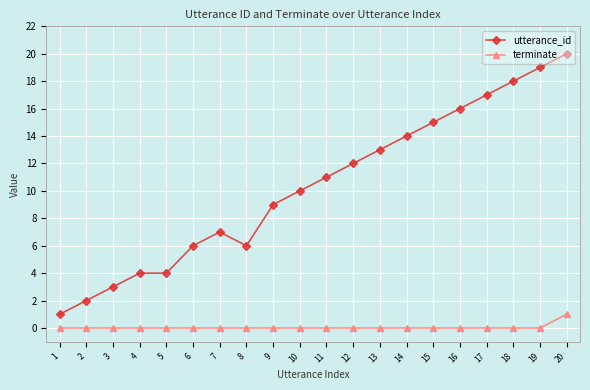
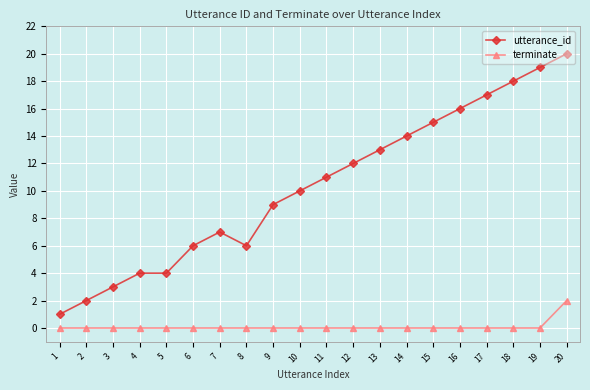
terminate, 20: 1 -> 2
